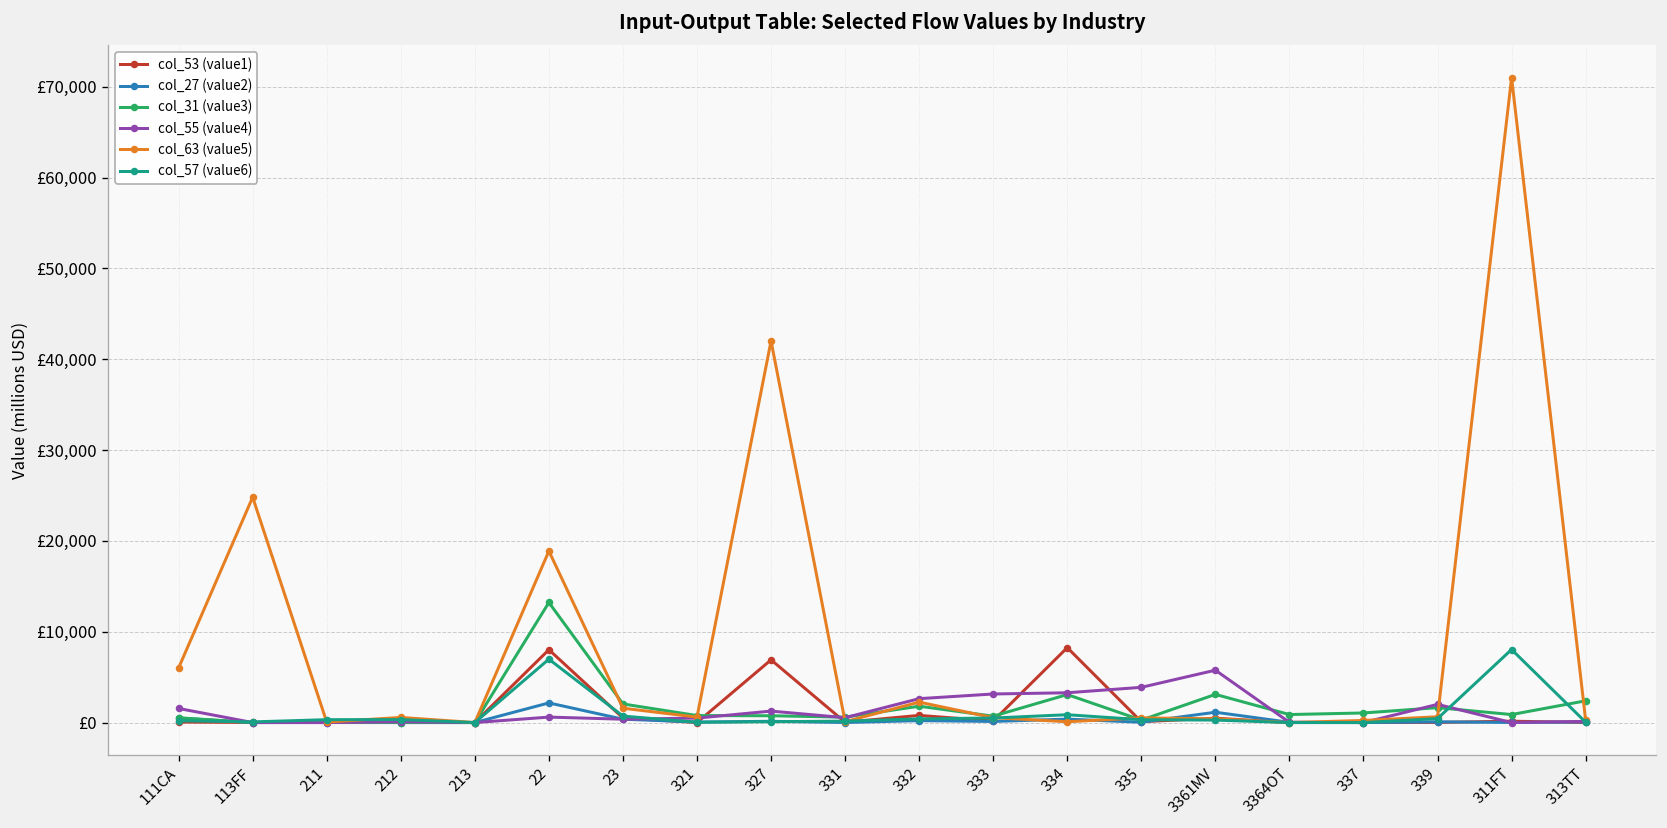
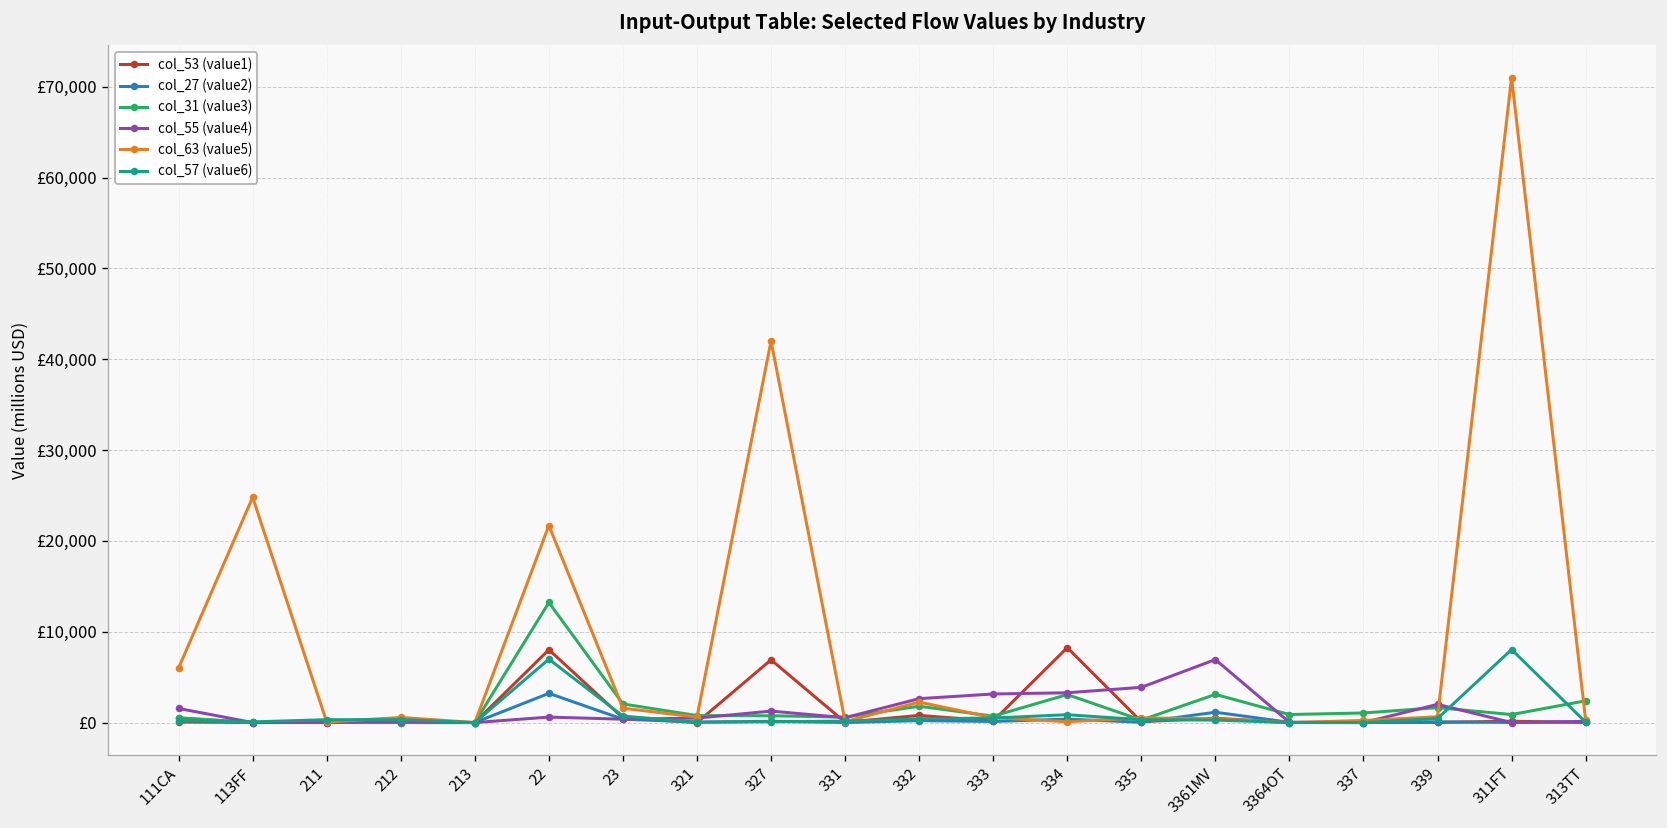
col_27 (value2), 22: £2,000 -> £3,000
col_63 (value5), 22: £19,000 -> £22,000
col_55 (value4), 3361MV: £6,000 -> £7,000
